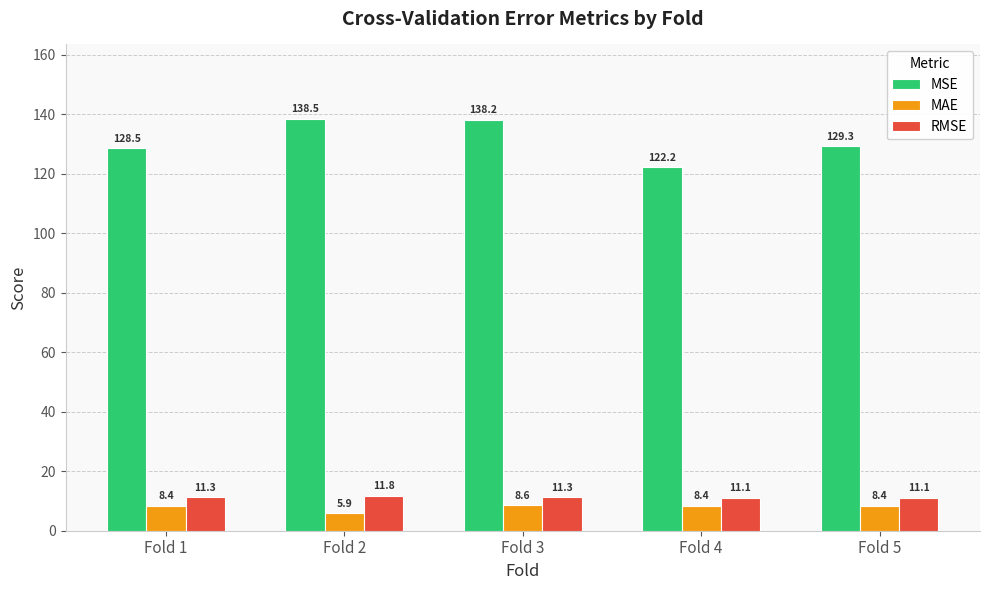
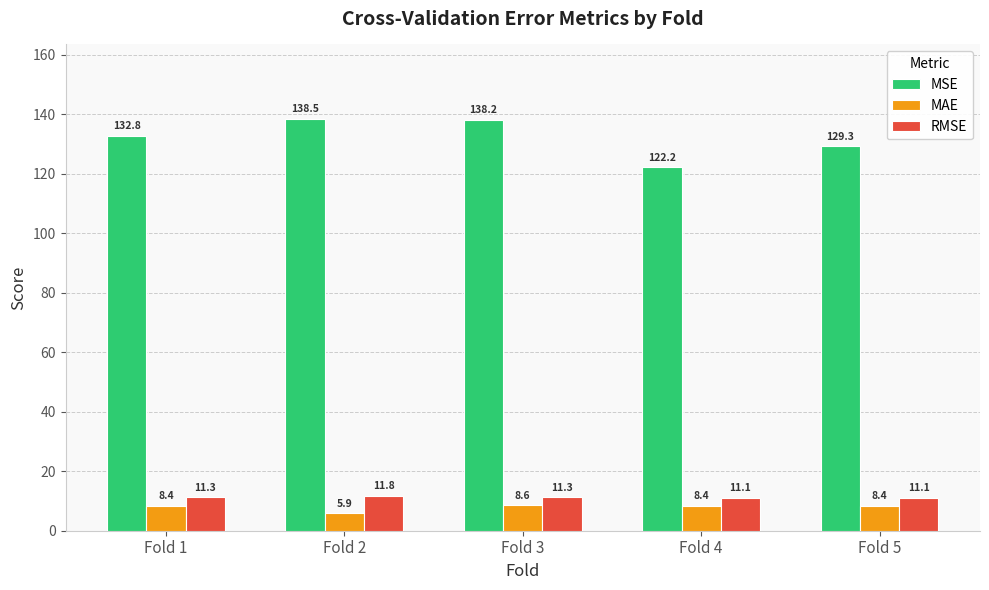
MSE, Fold 1: 128.5 -> 132.8
